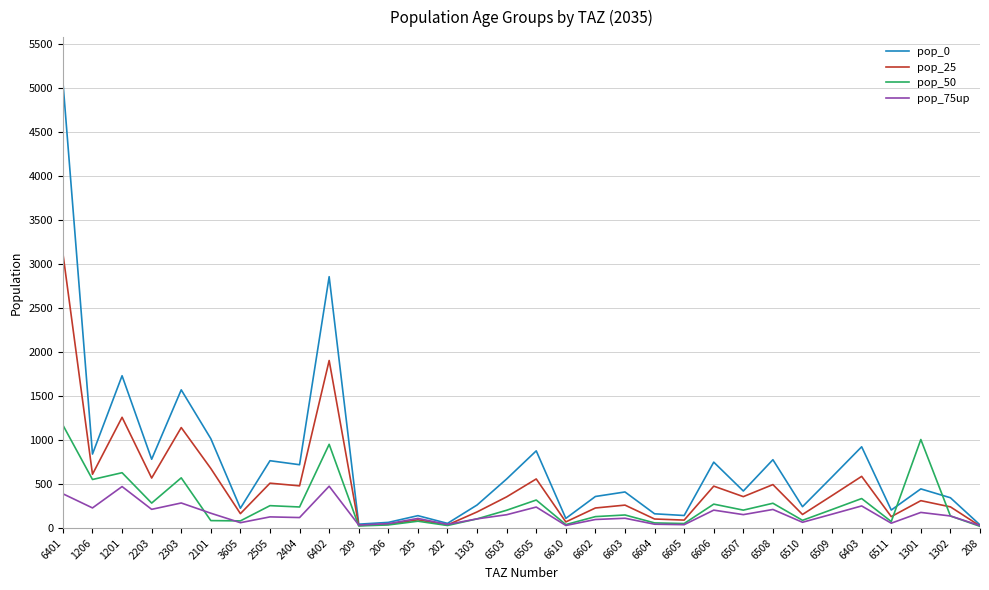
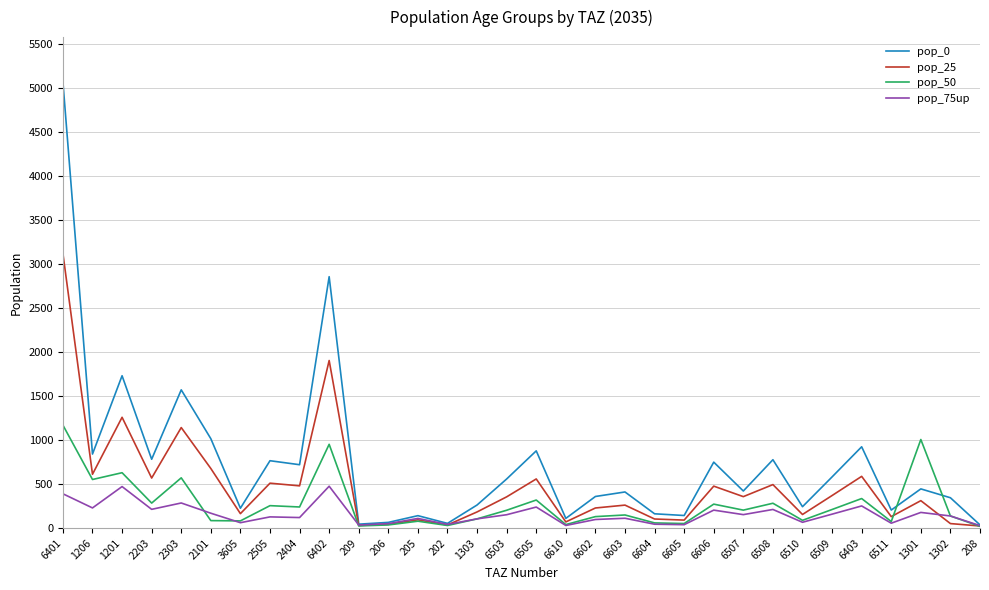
pop_25, 1302: 200 -> 100
